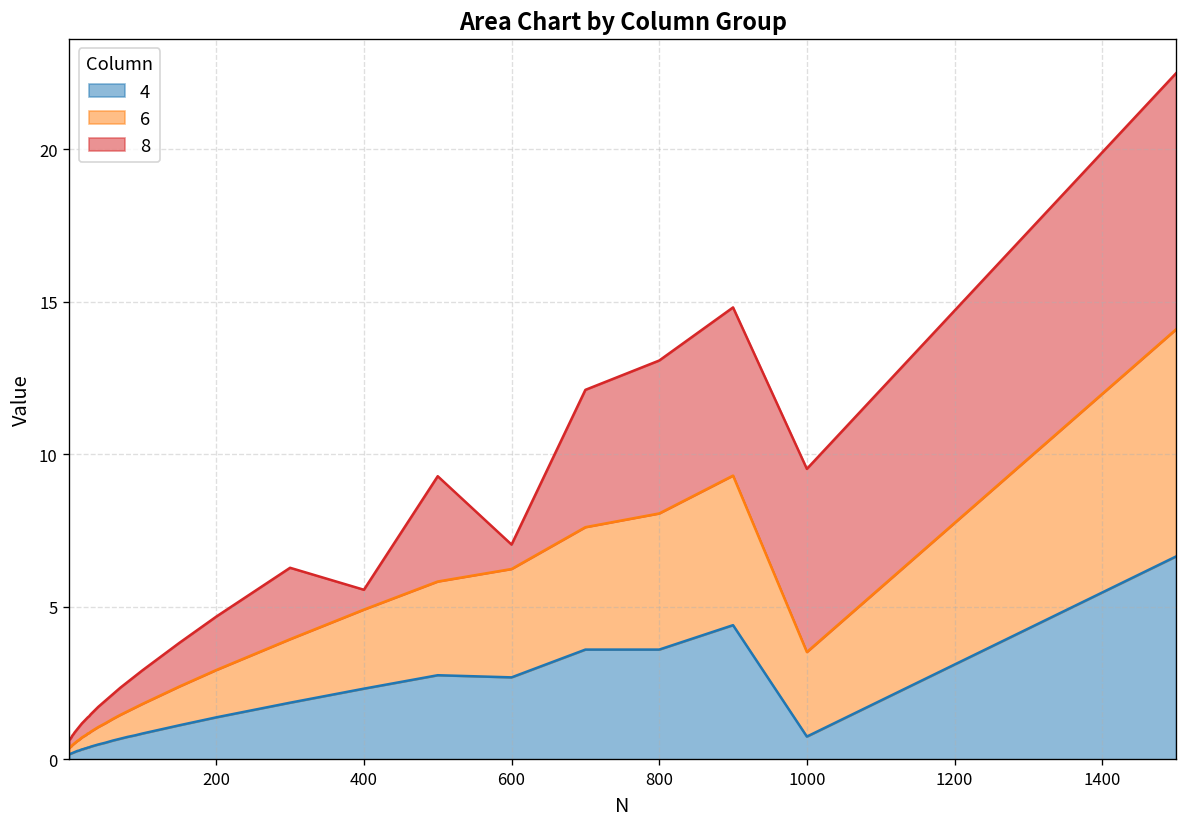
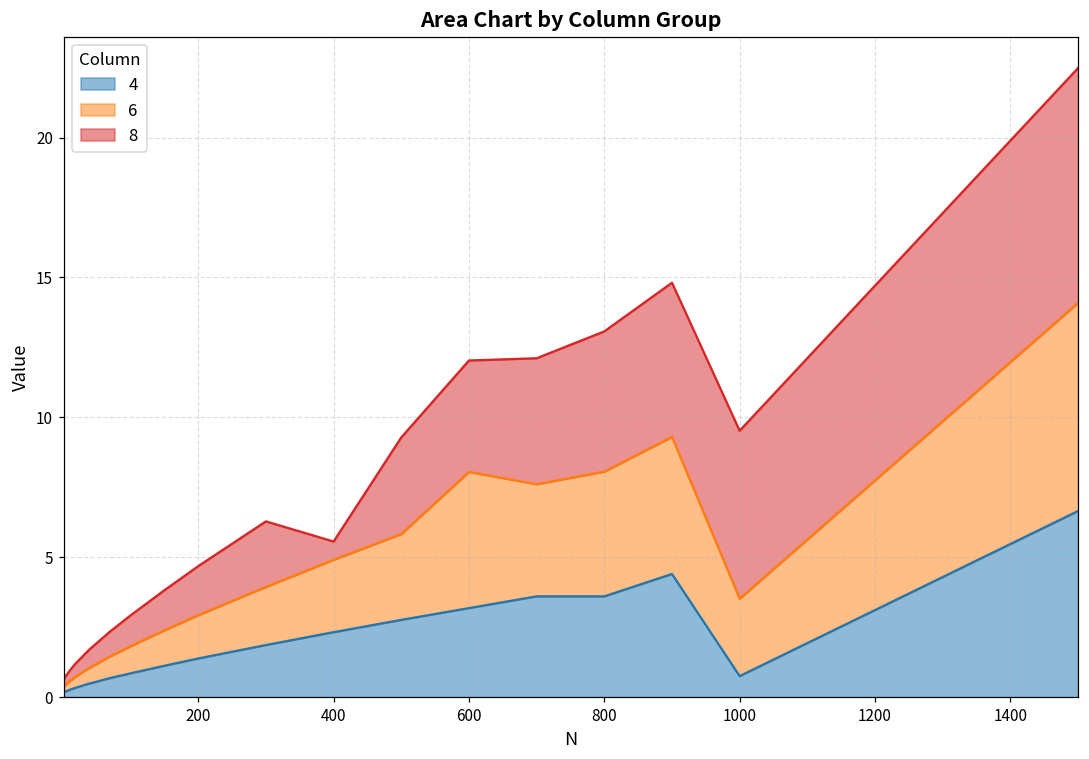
4, 600: 2.7 -> 3.2
6, 600: 3.6 -> 4.9
8, 600: 0.8 -> 4.0
